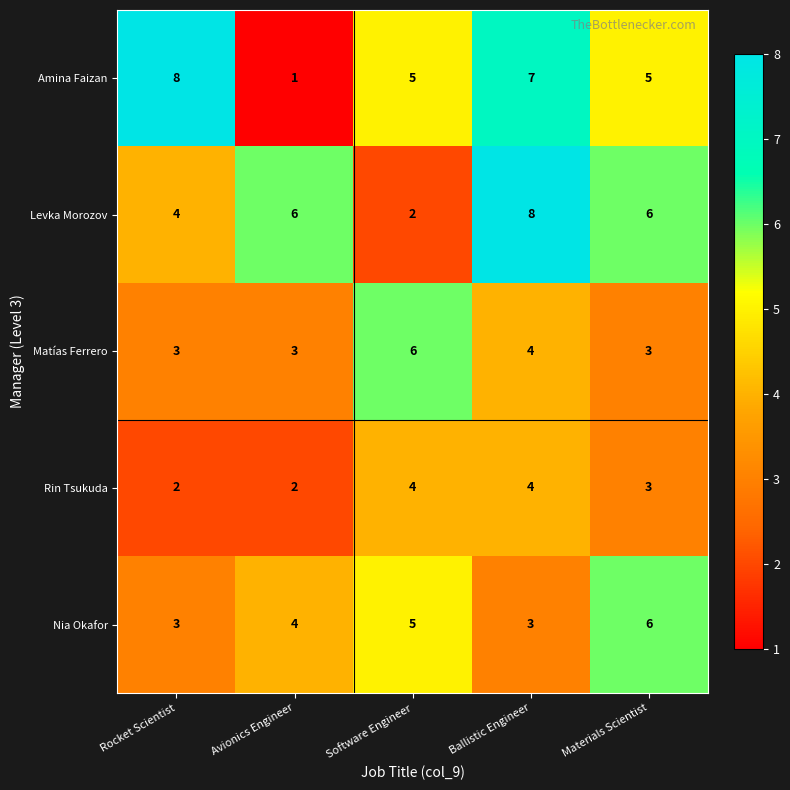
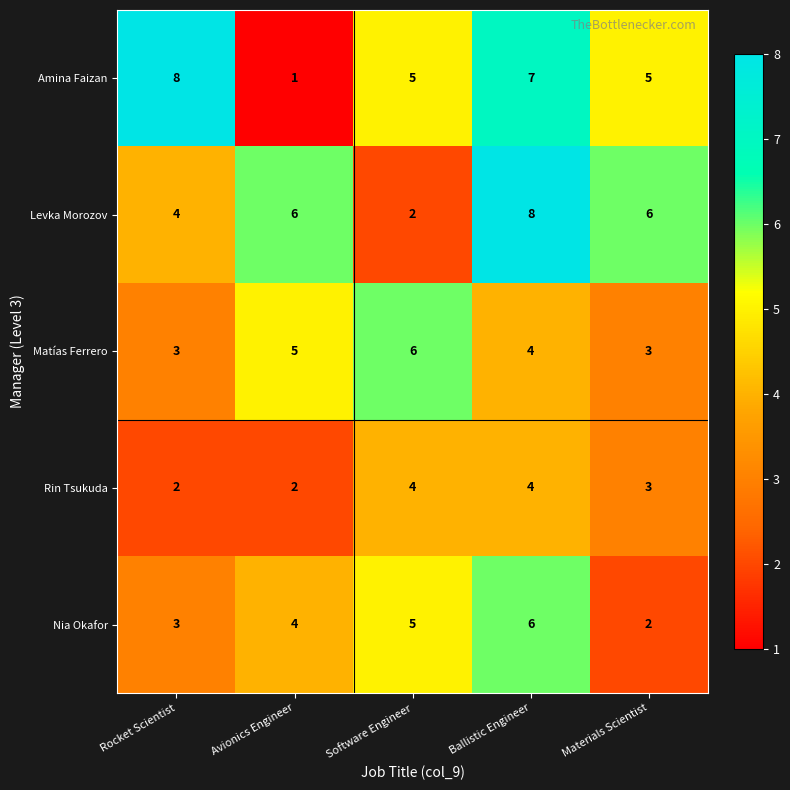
Matías Ferrero, Avionics Engineer: 3 -> 5
Nia Okafor, Ballistic Engineer: 3 -> 6
Nia Okafor, Materials Scientist: 6 -> 2
